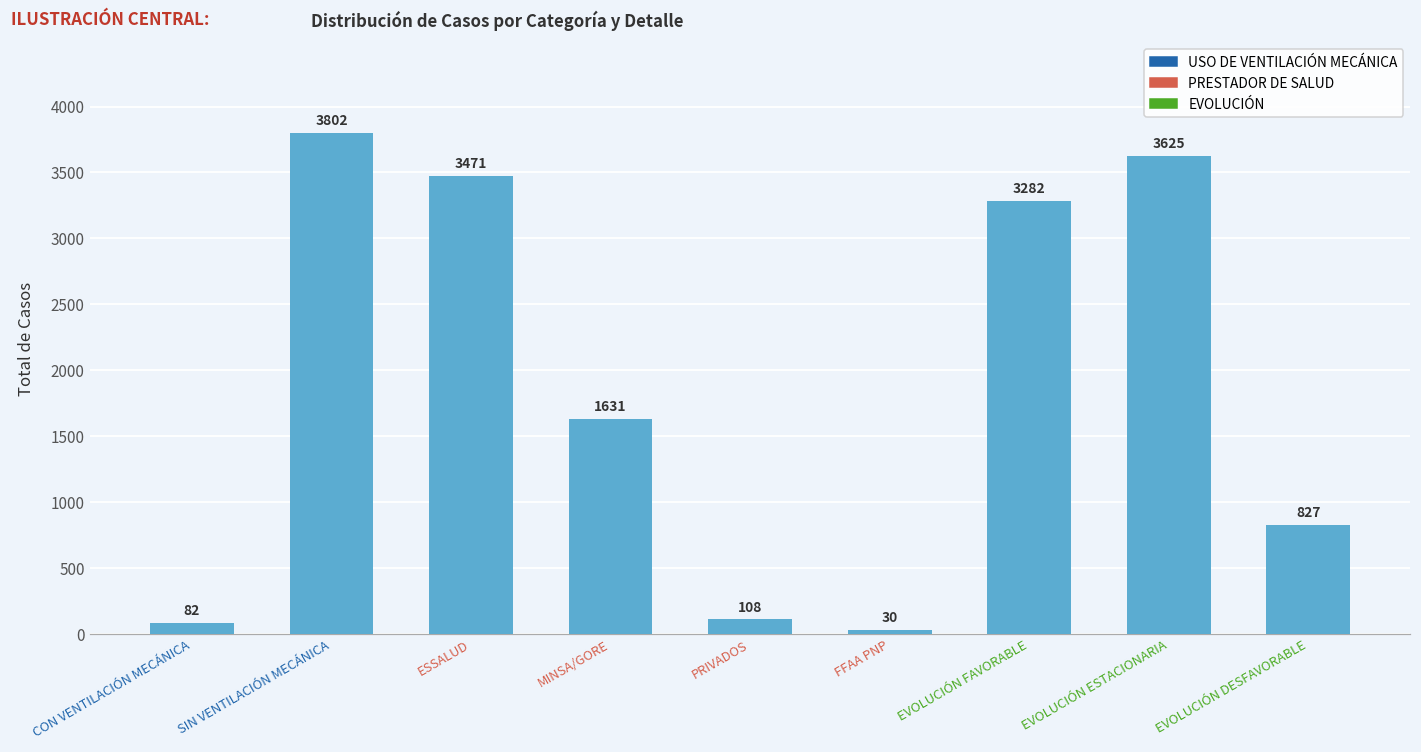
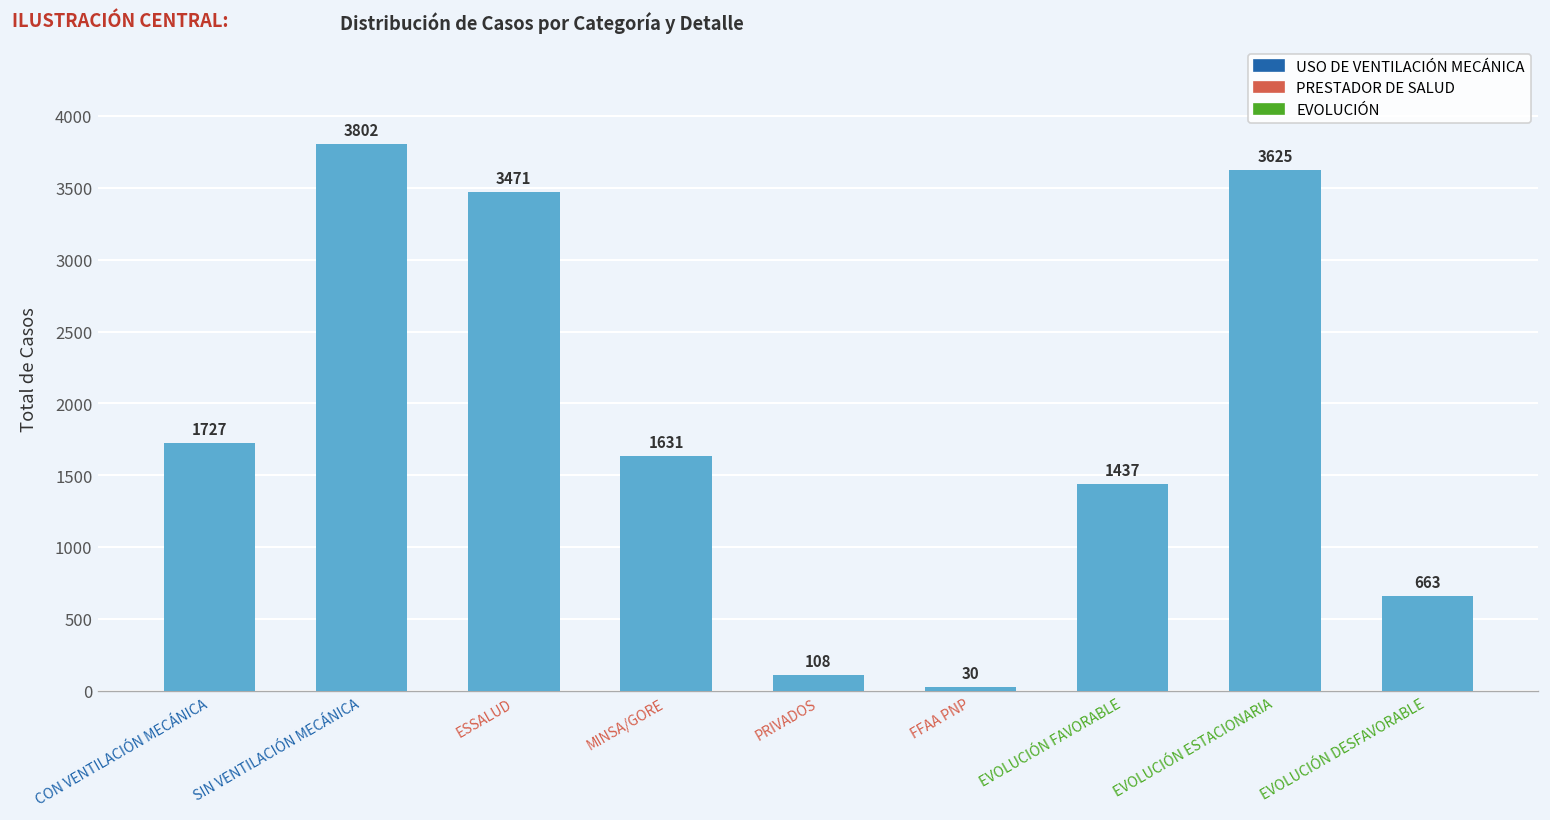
CON VENTILACIÓN MECÁNICA: 82 -> 1727
EVOLUCIÓN FAVORABLE: 3282 -> 1437
EVOLUCIÓN DESFAVORABLE: 827 -> 663
